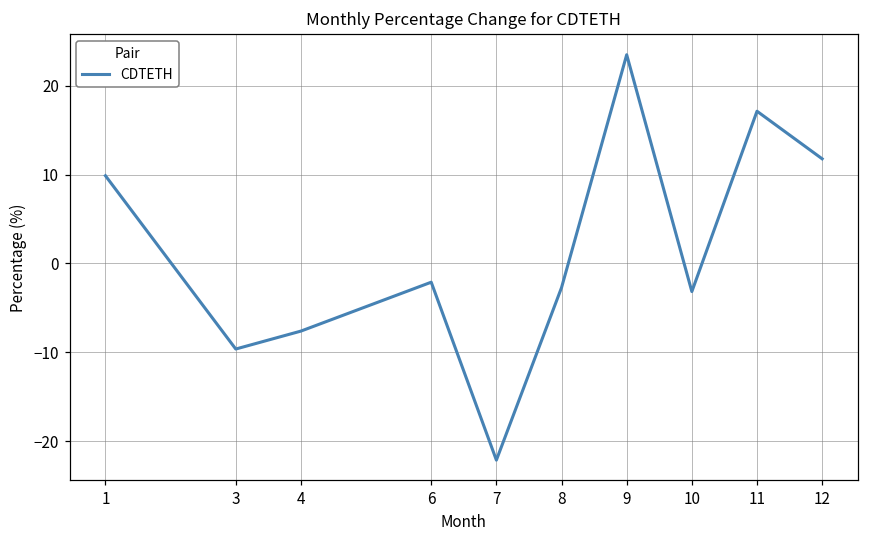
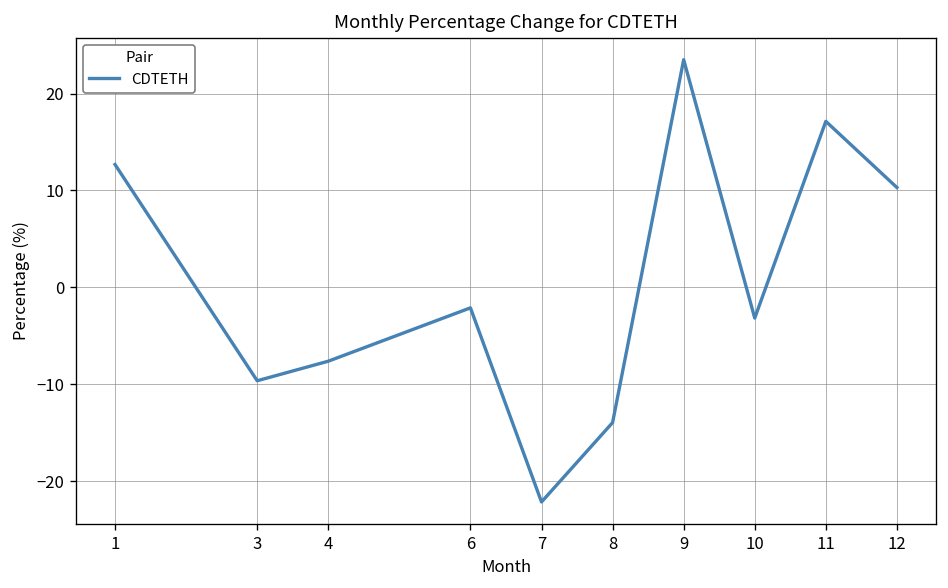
1: 10 -> 13
8: -3 -> -14
12: 12 -> 10
